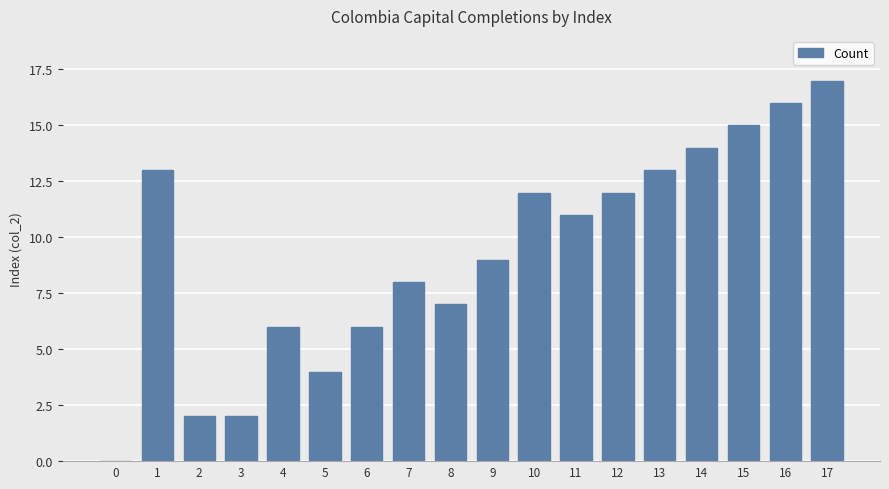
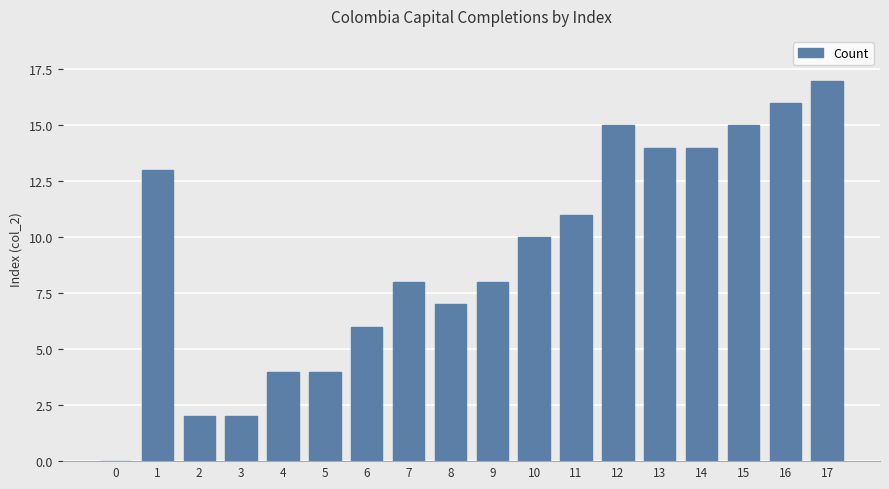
4: 6 -> 4
9: 9 -> 8
10: 12 -> 10
12: 12 -> 15
13: 13 -> 14
